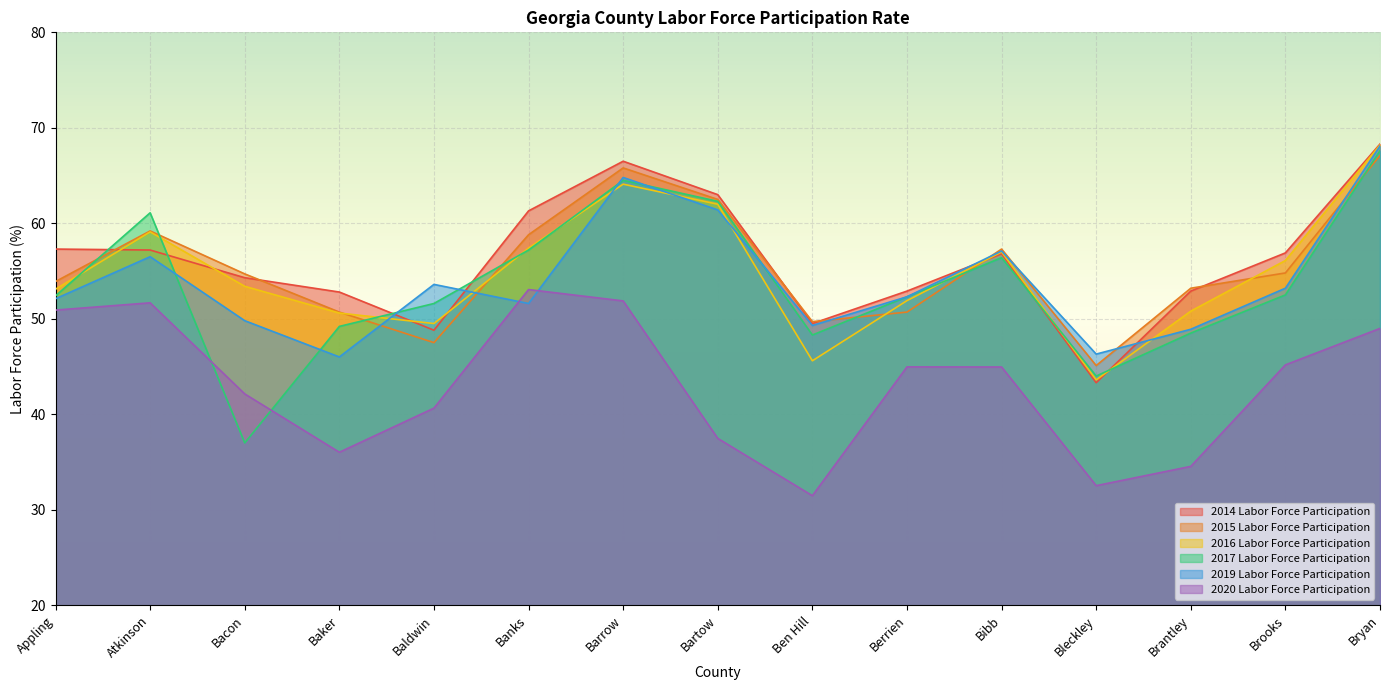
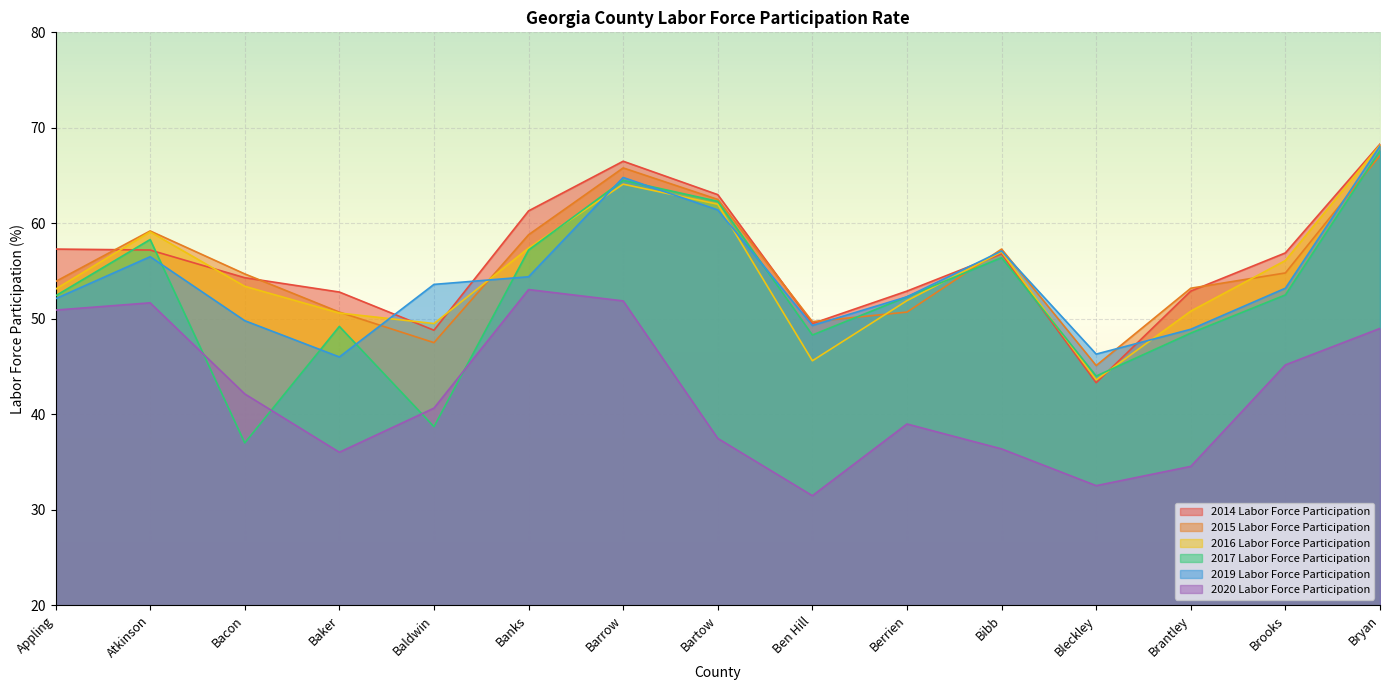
2017 Labor Force Participation, Atkinson: 61 -> 58
2017 Labor Force Participation, Baldwin: 52 -> 39
2019 Labor Force Participation, Banks: 52 -> 54
2020 Labor Force Participation, Berrien: 45 -> 39
2020 Labor Force Participation, Bibb: 45 -> 36
